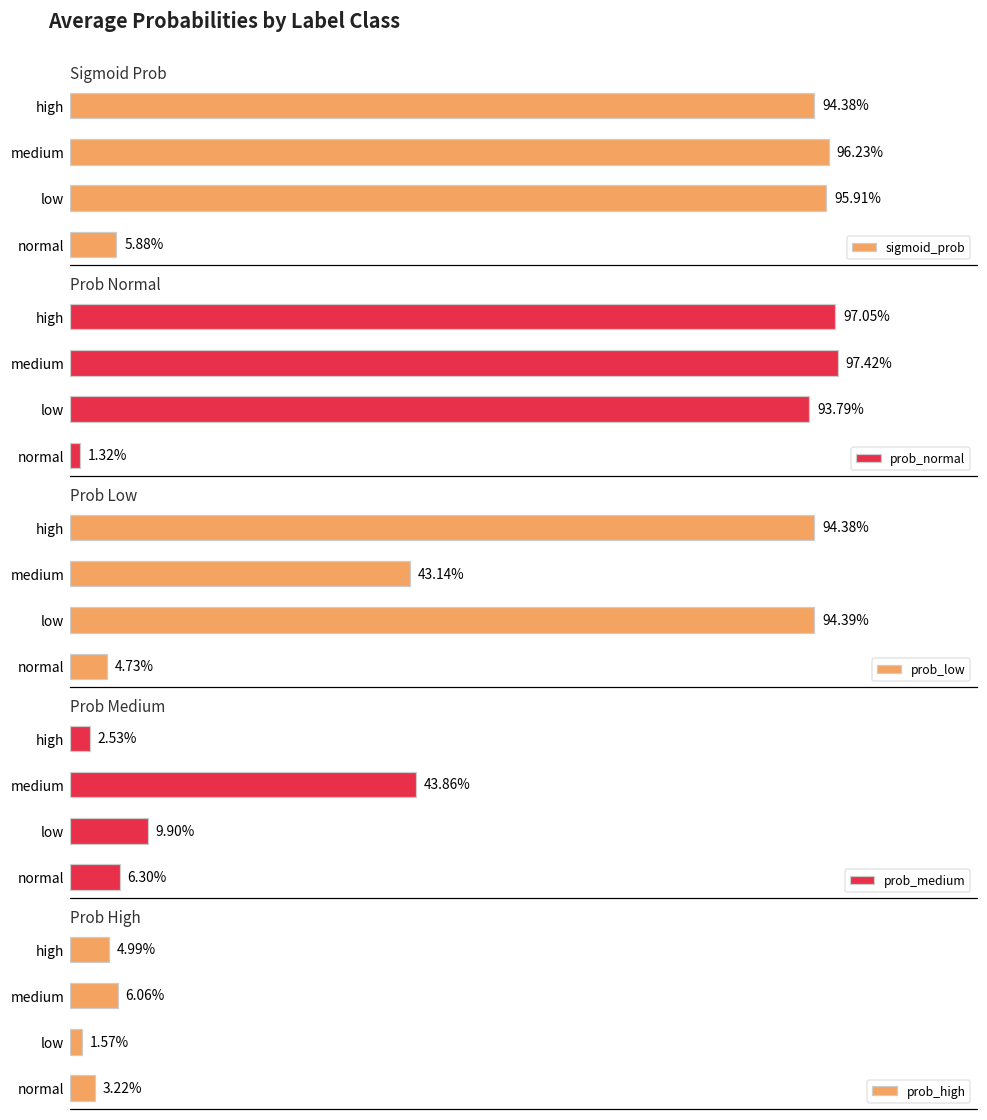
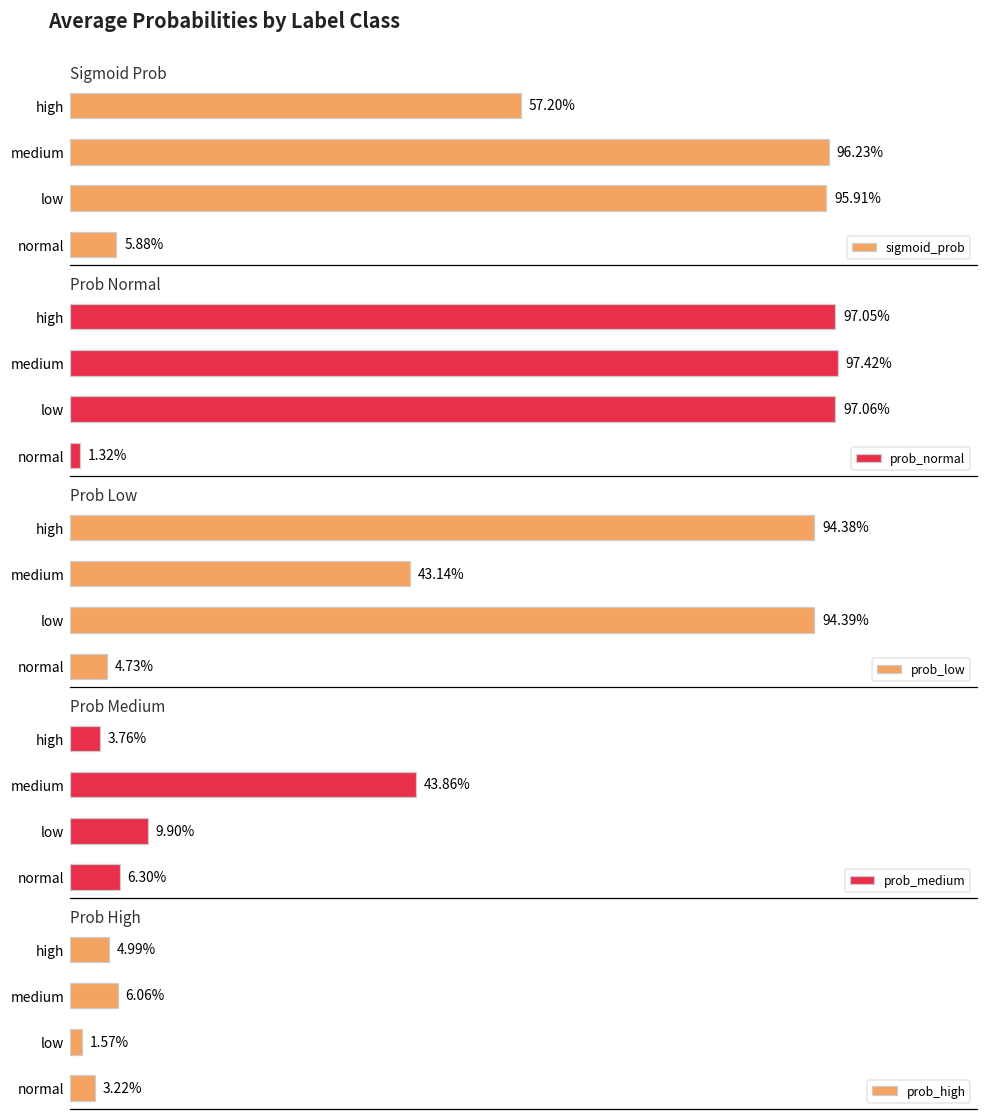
Sigmoid Prob, high: 94.38% -> 57.20%
Prob Normal, low: 93.79% -> 97.06%
Prob Medium, high: 2.53% -> 3.76%
